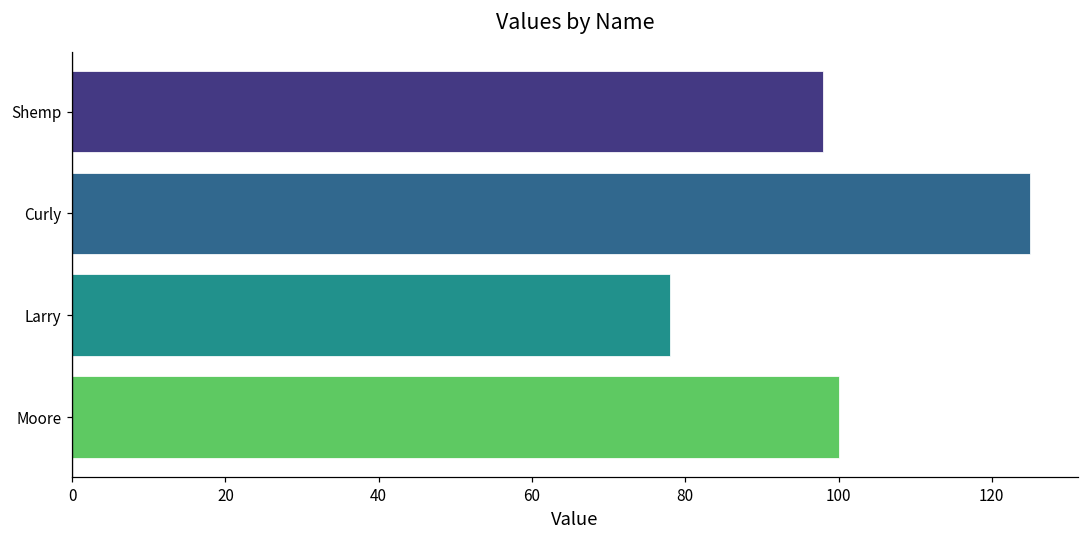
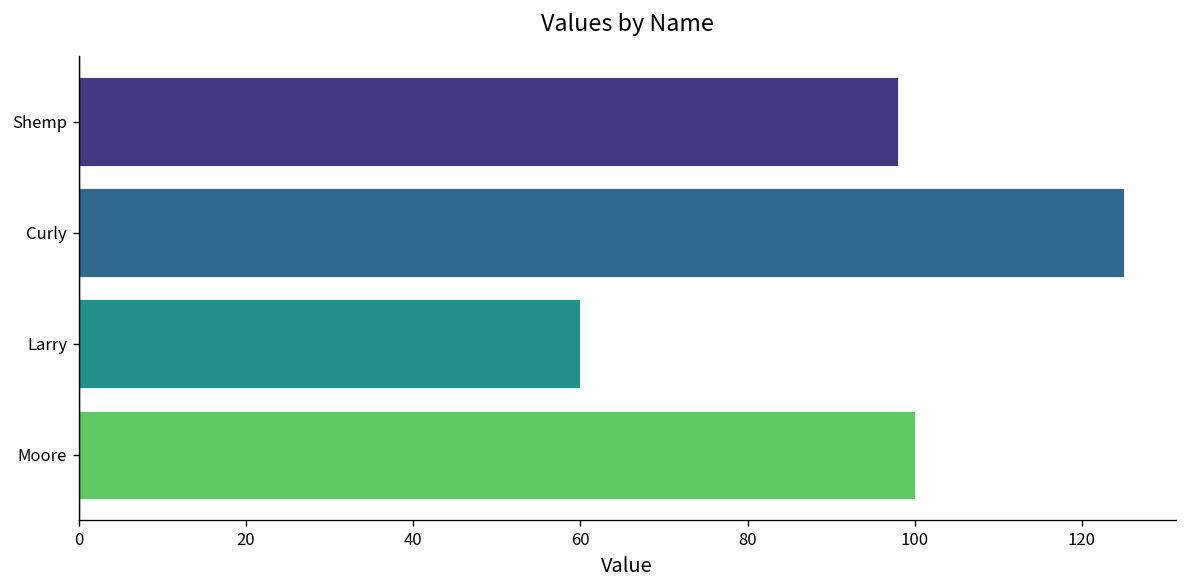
Larry: 78 -> 60
